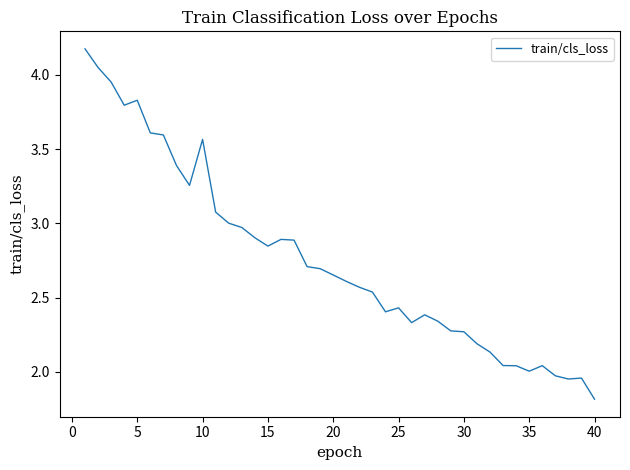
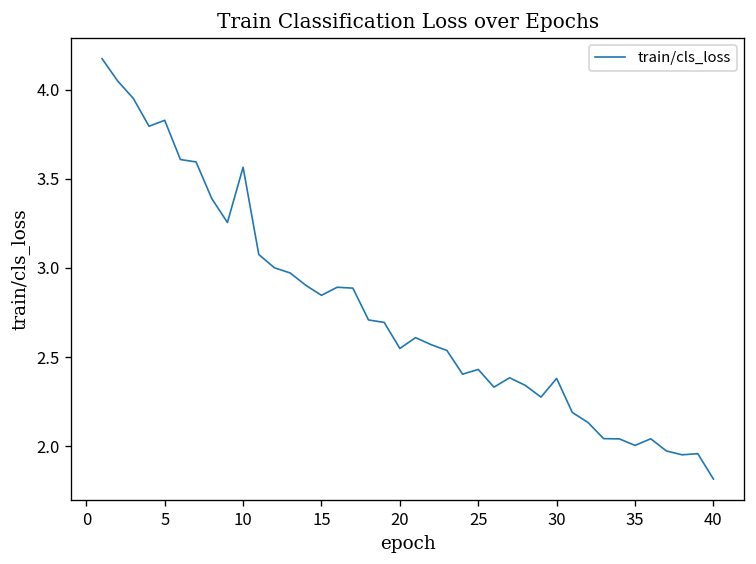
20: 2.65 -> 2.55
30: 2.27 -> 2.38
